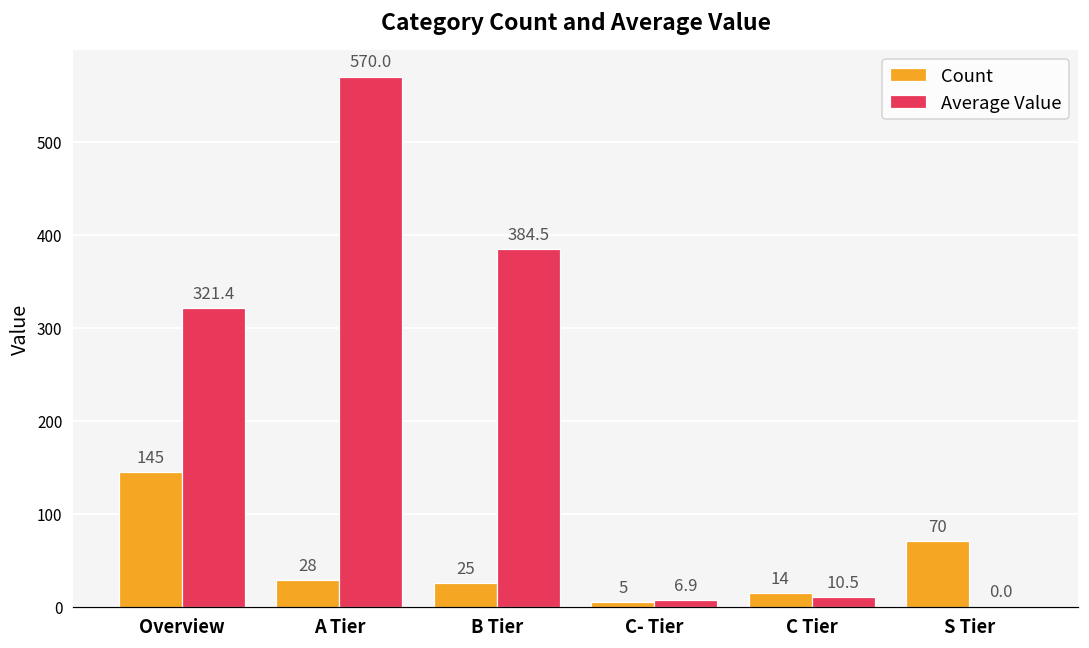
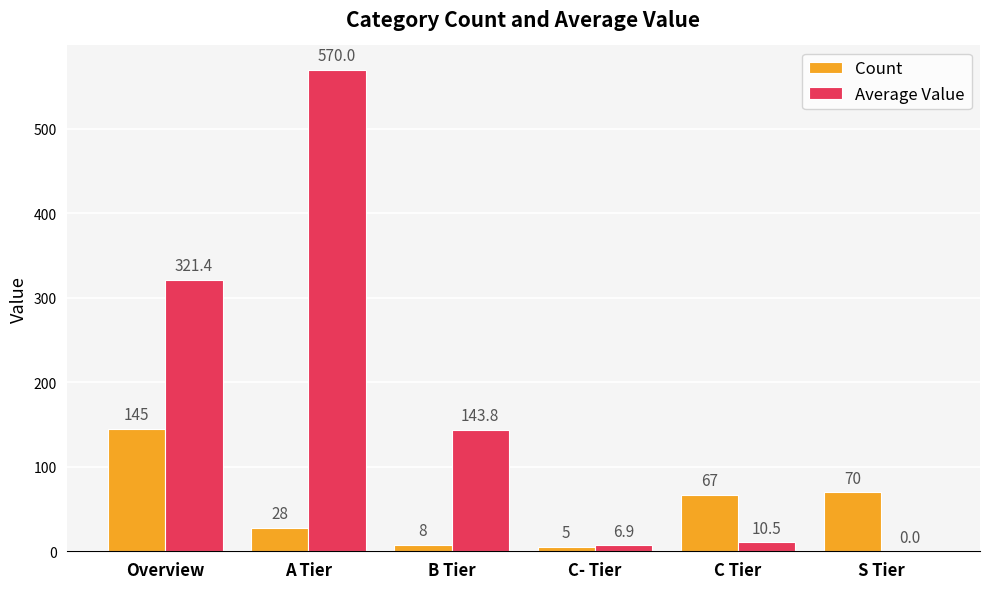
Count, B Tier: 25 -> 8
Average Value, B Tier: 384.5 -> 143.8
Count, C Tier: 14 -> 67
